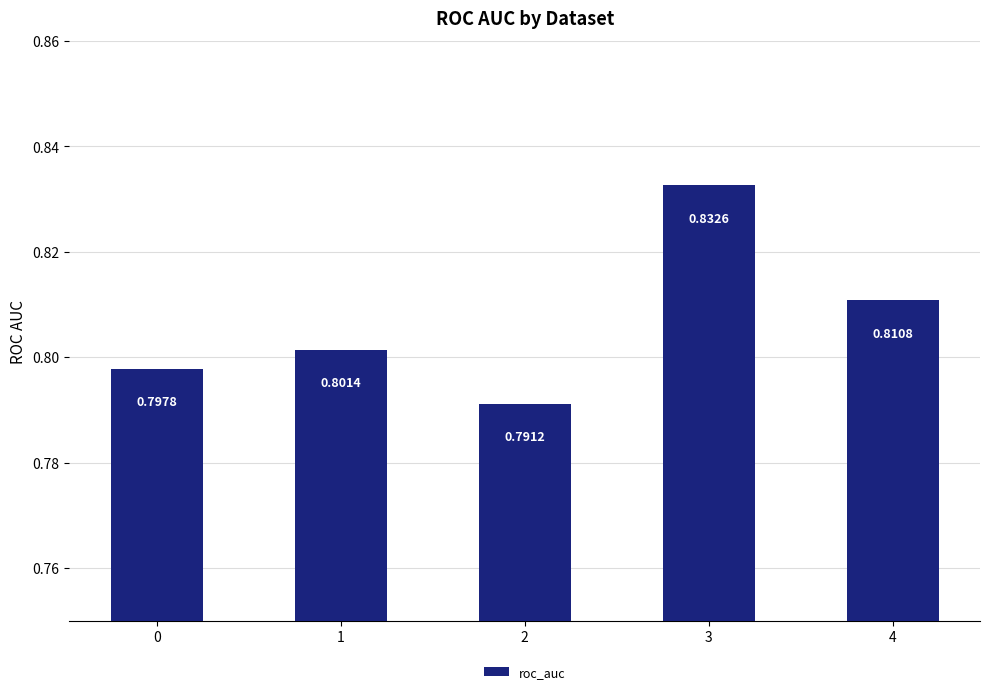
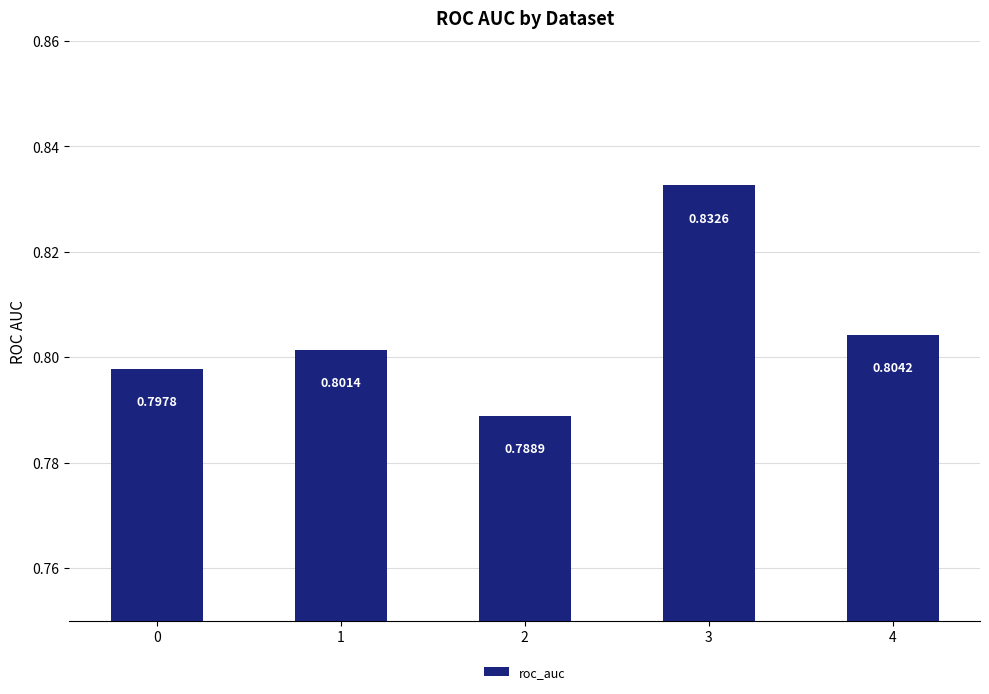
2: 0.7912 -> 0.7889
4: 0.8108 -> 0.8042
